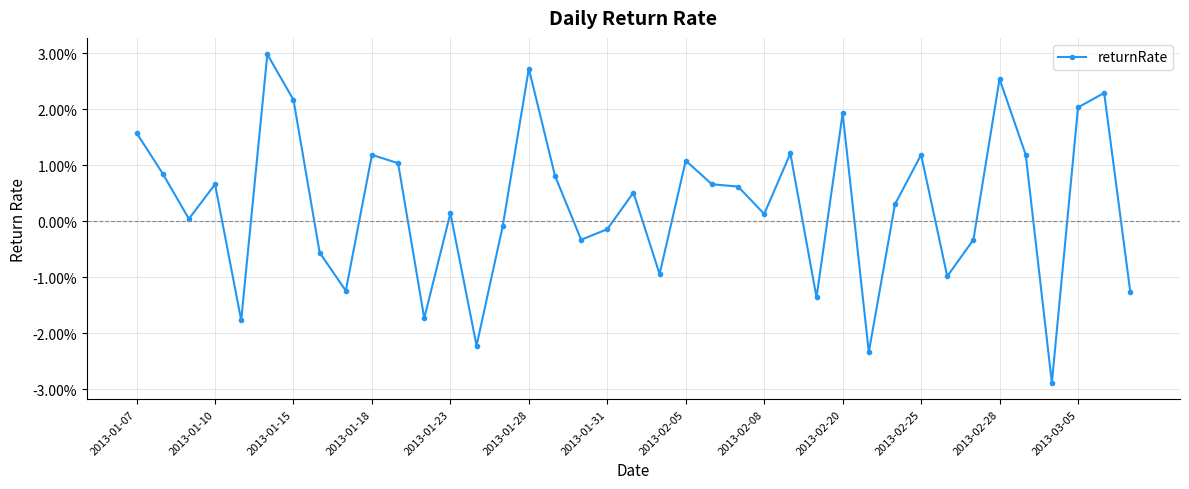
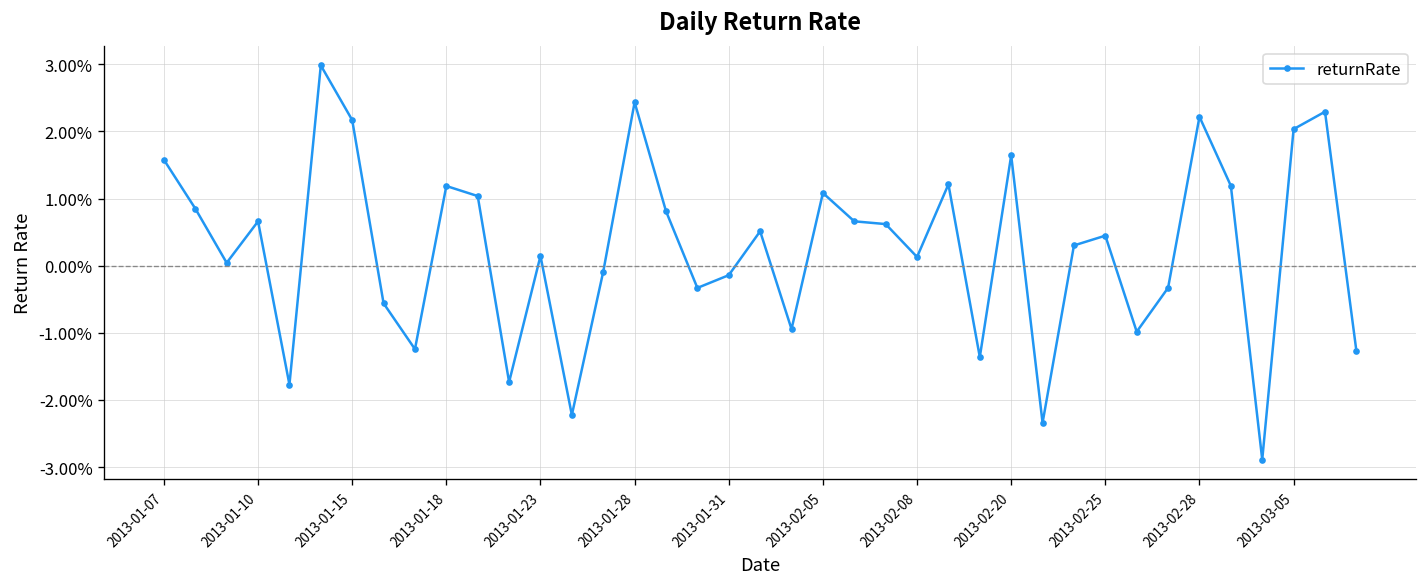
2013-01-28: 2.7% -> 2.4%
2013-02-20: 1.9% -> 1.6%
2013-02-25: 1.2% -> 0.4%
2013-02-28: 2.5% -> 2.2%
